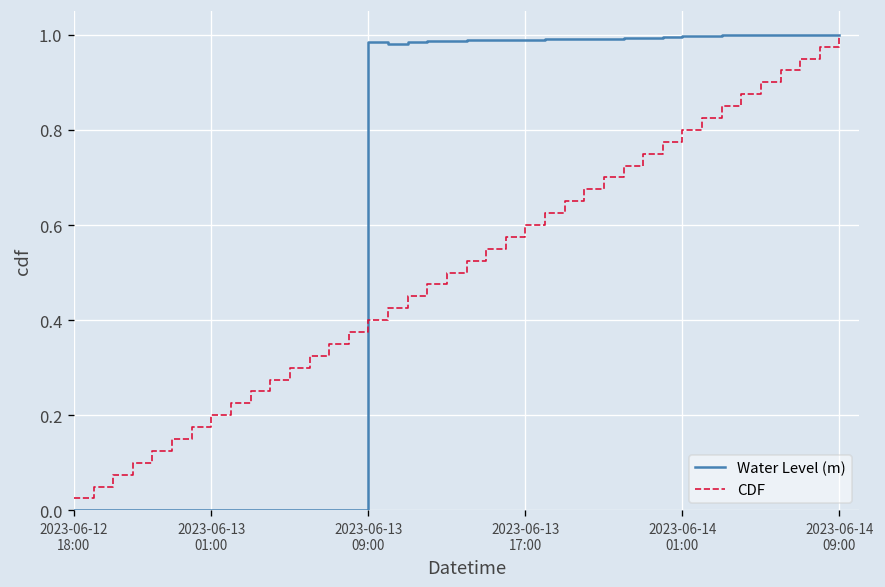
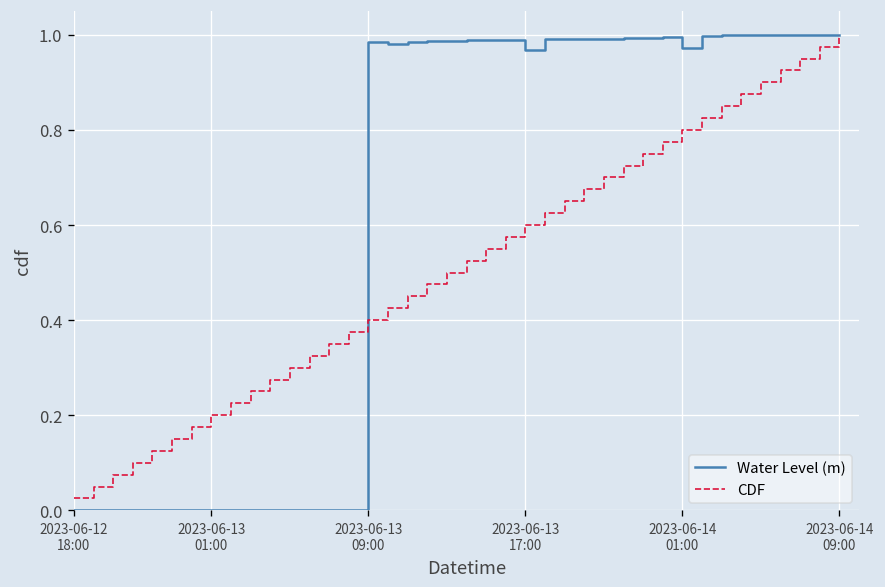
Water Level (m), 2023-06-13 17:00: 0.99 -> 0.97
Water Level (m), 2023-06-14 01:00: 1.00 -> 0.97
